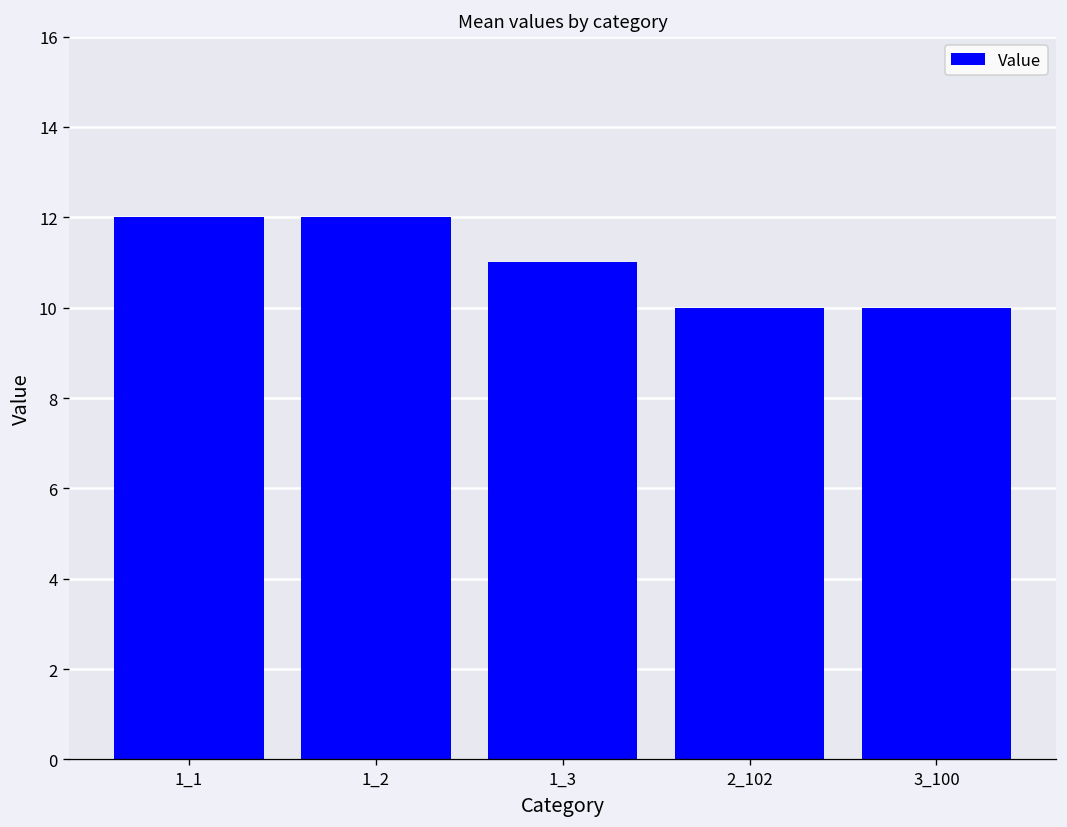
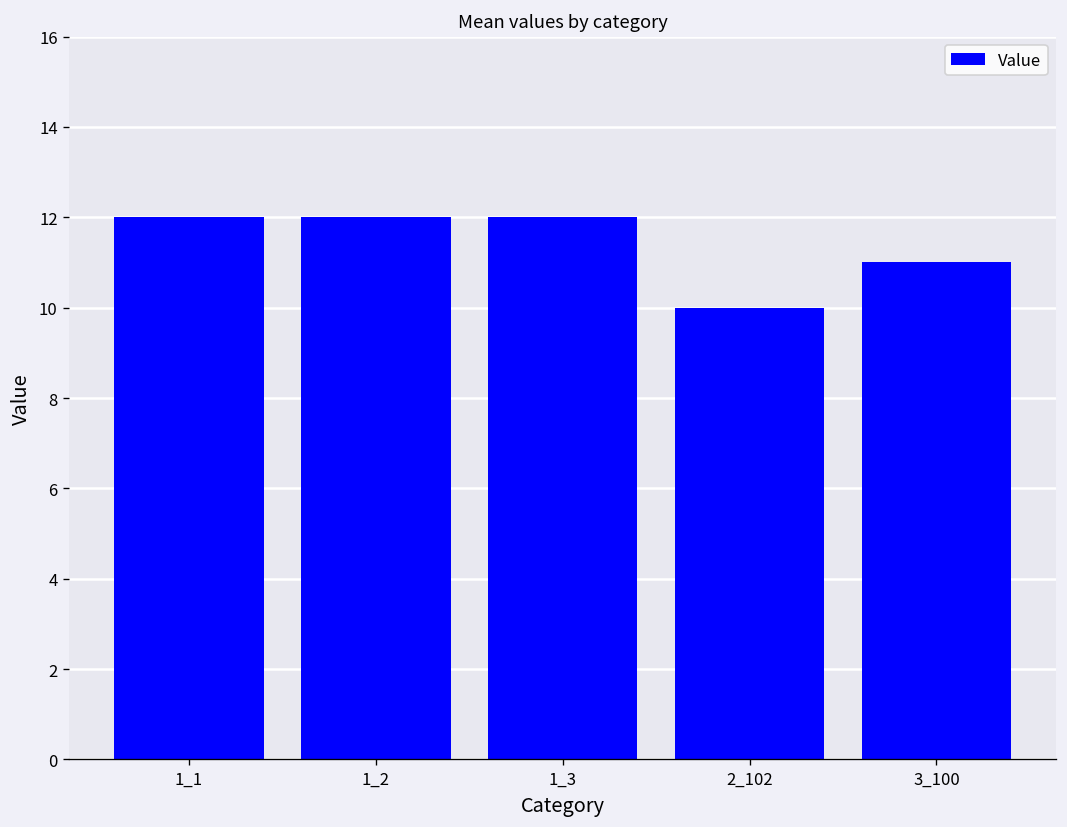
1_3: 11 -> 12
3_100: 10 -> 11
